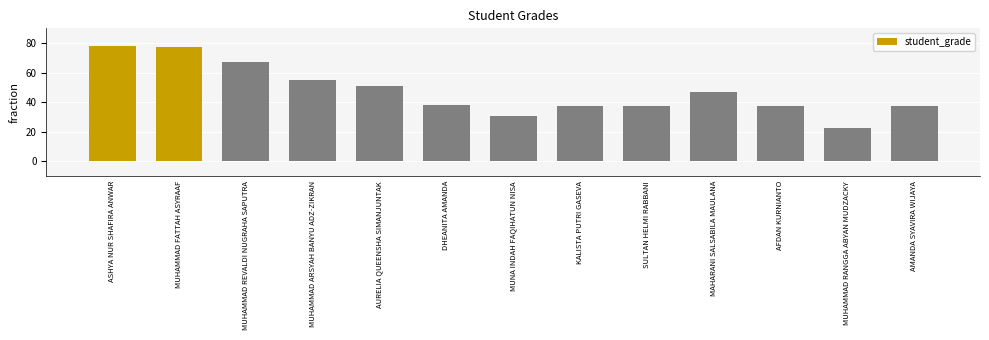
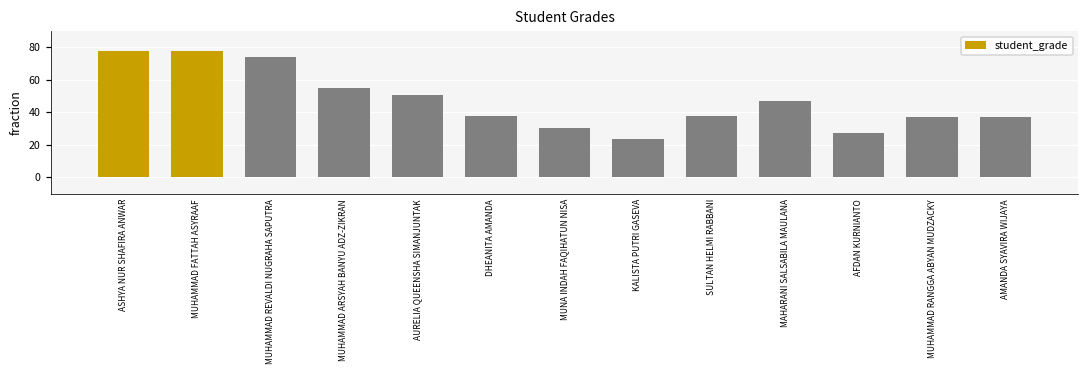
MUHAMMAD REVALDI NUGRAHA SAPUTRA: 67 -> 74
KALISTA PUTRI GASEVA: 38 -> 24
AFDAN KURNIANTO: 37 -> 27
MUHAMMAD RANGGA ABYAN MUDZACKY: 22 -> 37
